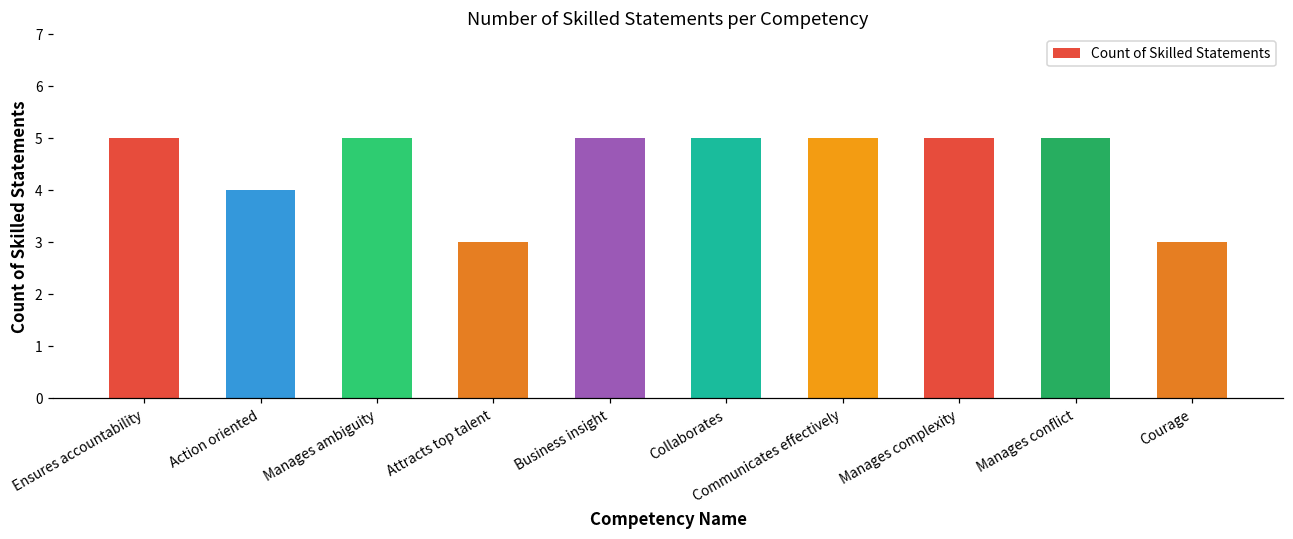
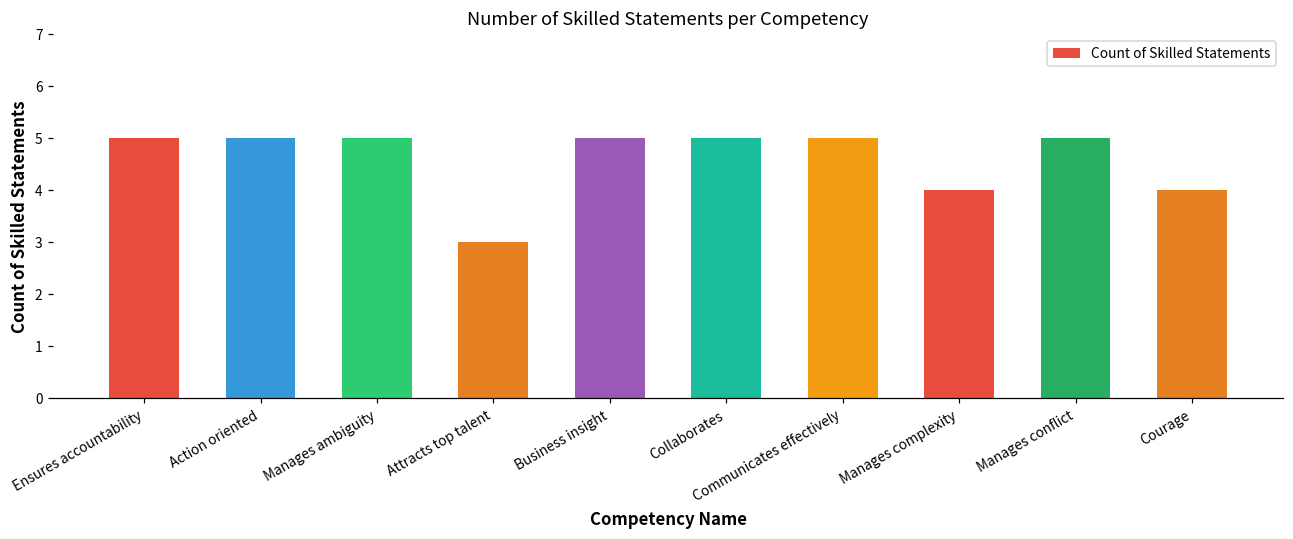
Action oriented: 4 -> 5
Manages complexity: 5 -> 4
Courage: 3 -> 4
